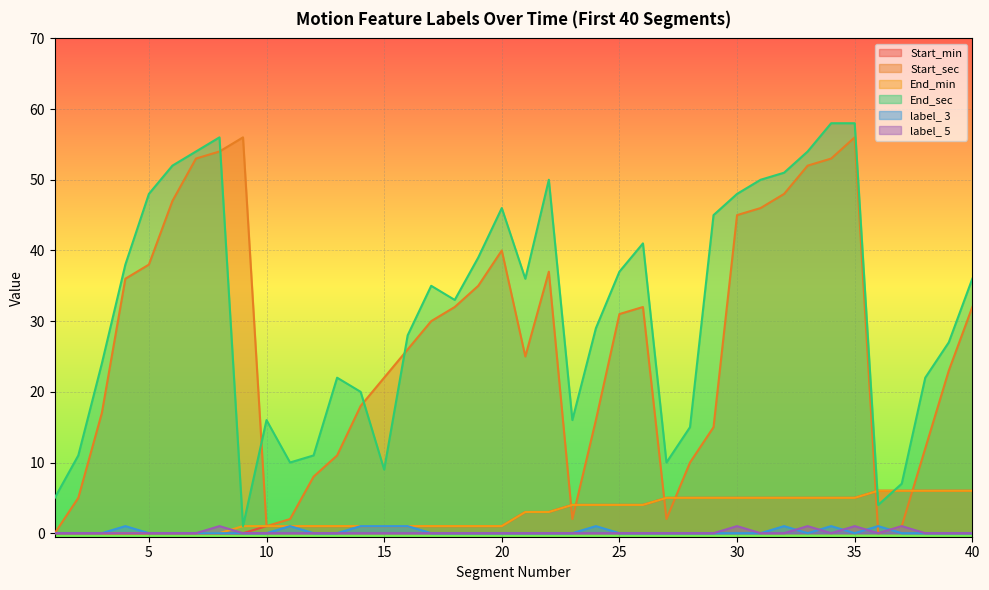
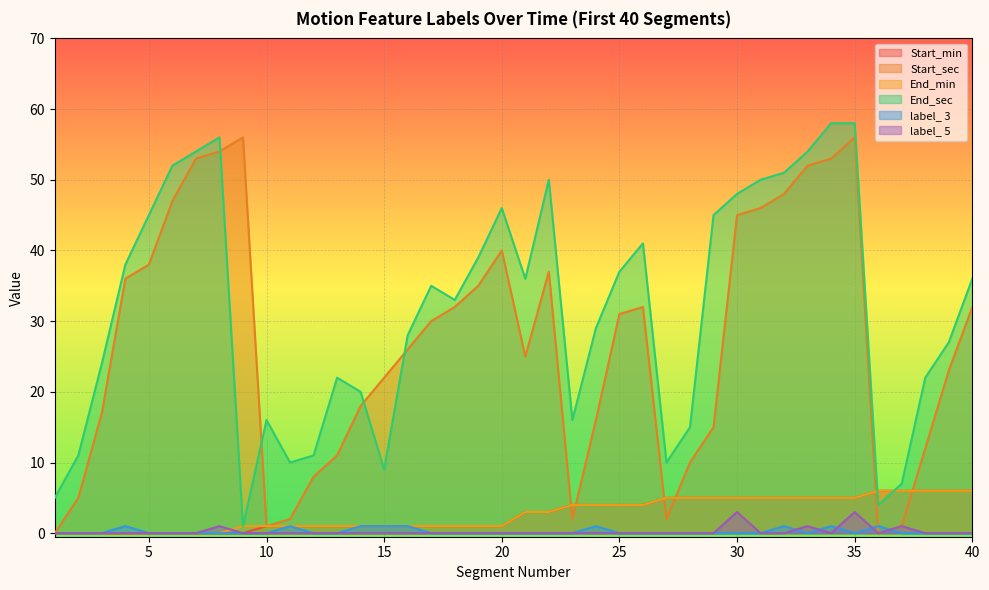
End_sec, 5: 48 -> 45
label_ 5, 30: 1 -> 3
label_ 5, 35: 1 -> 3
